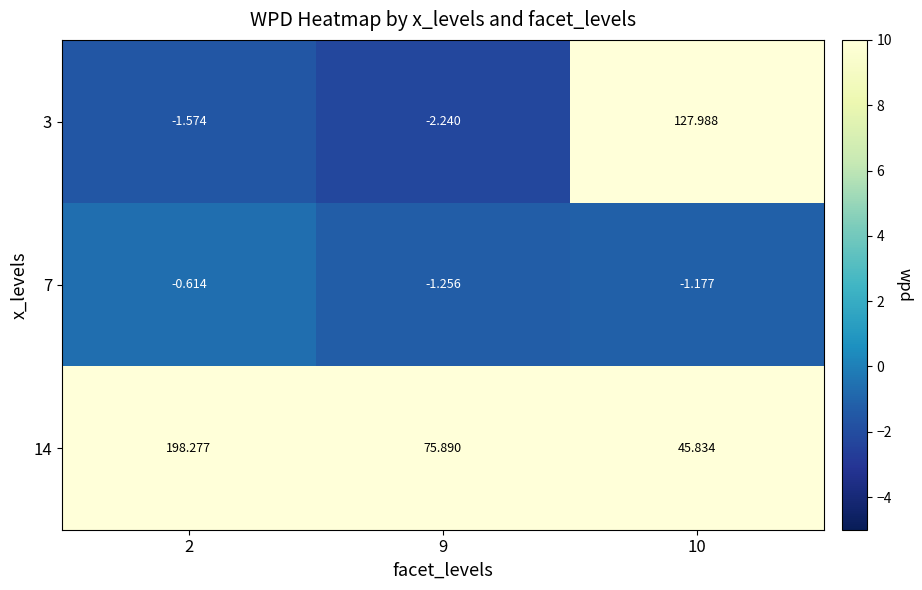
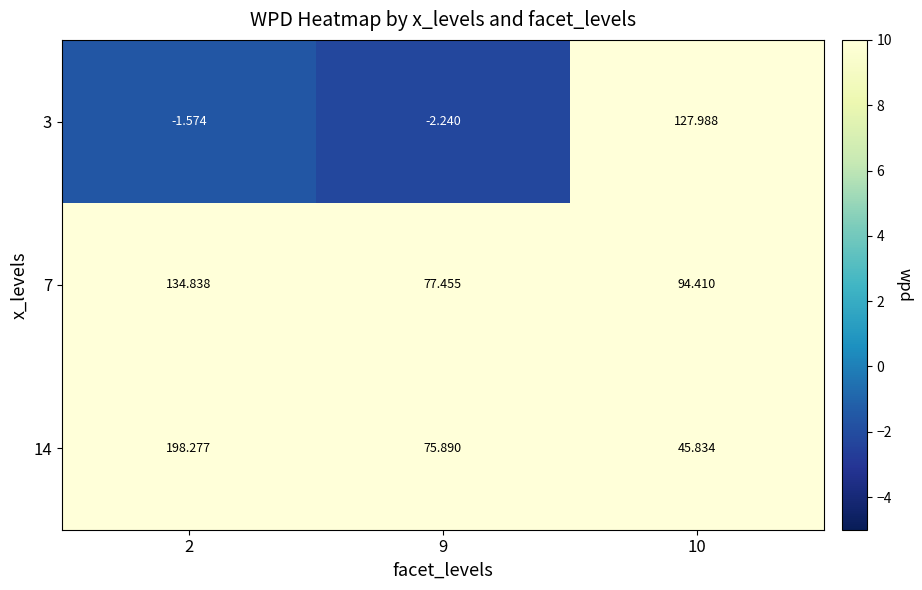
7, 2: -0.614 -> 134.838
7, 9: -1.256 -> 77.455
7, 10: -1.177 -> 94.410
